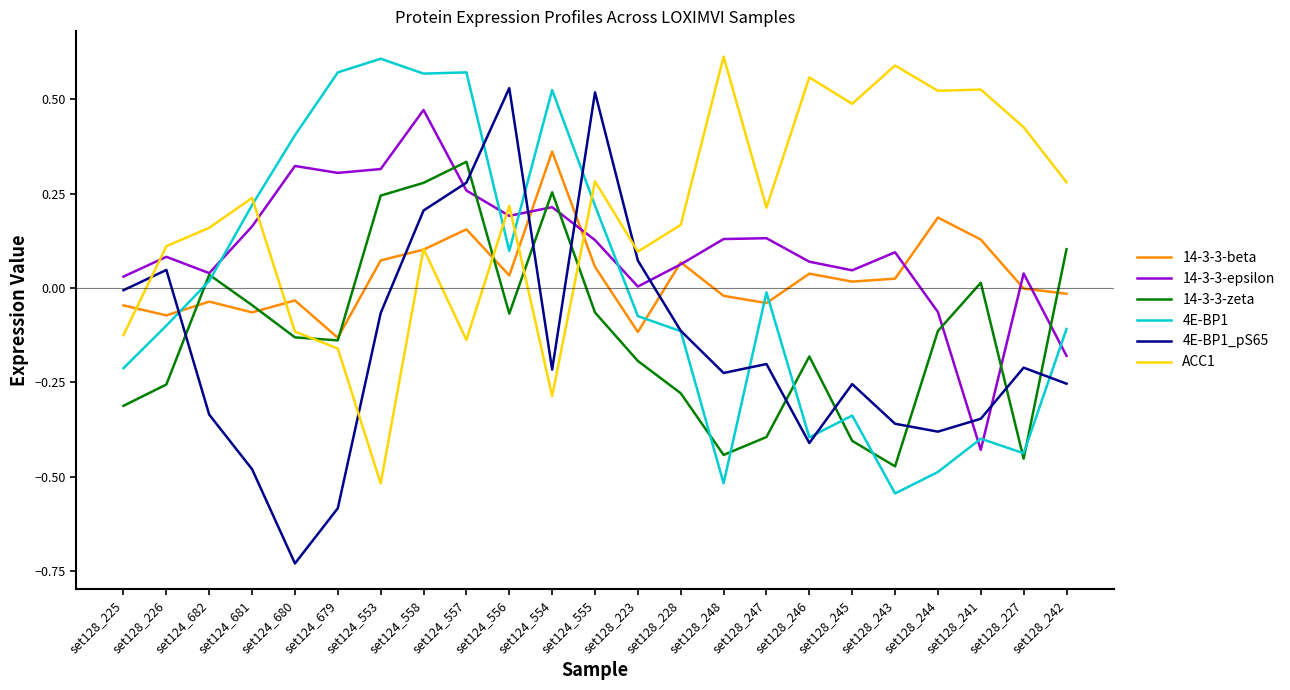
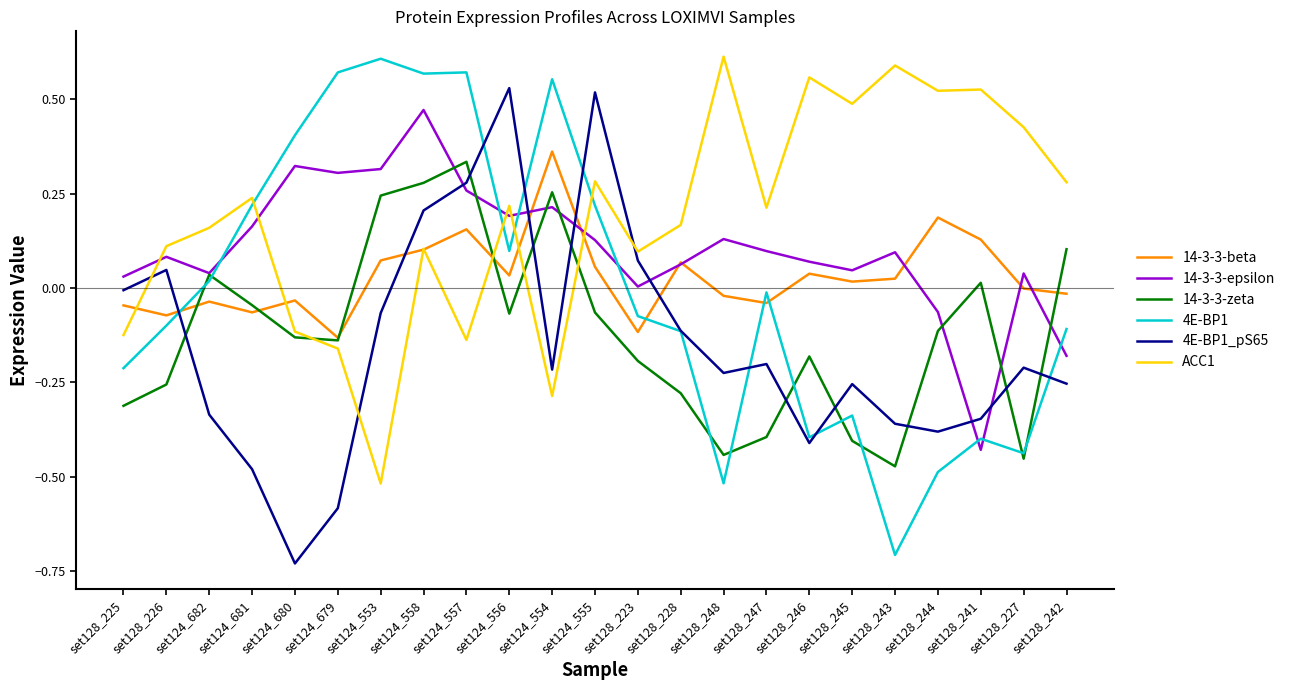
4E-BP1, set124_554: 0.52 -> 0.55
14-3-3-epsilon, set128_247: 0.13 -> 0.10
4E-BP1, set128_243: -0.54 -> -0.71
